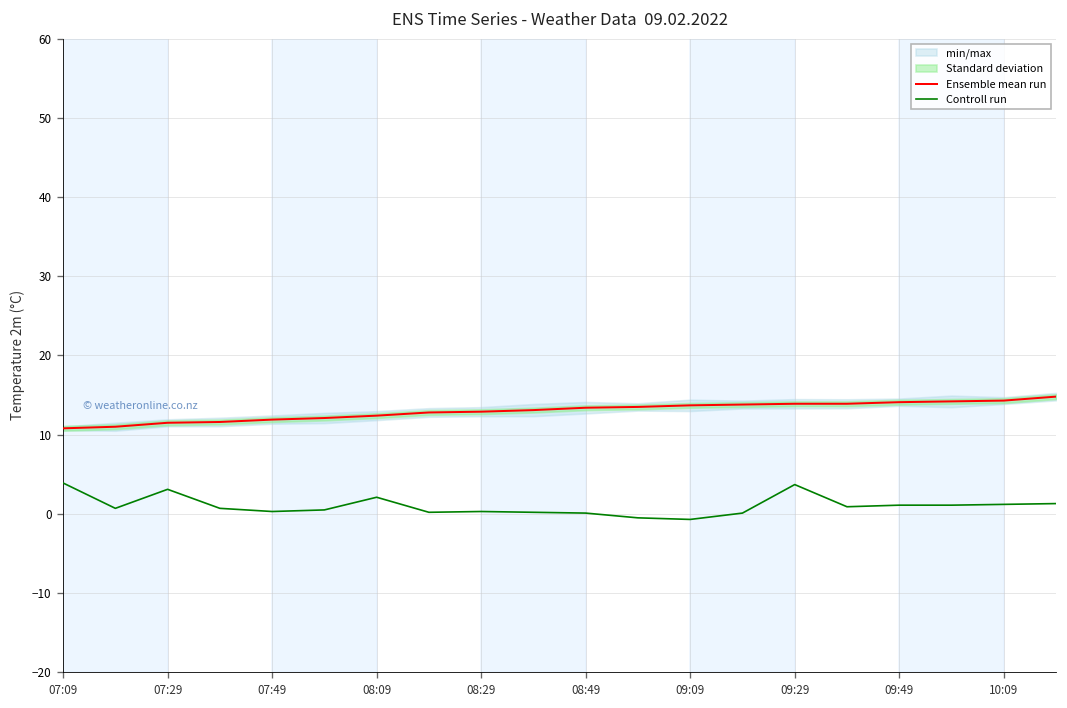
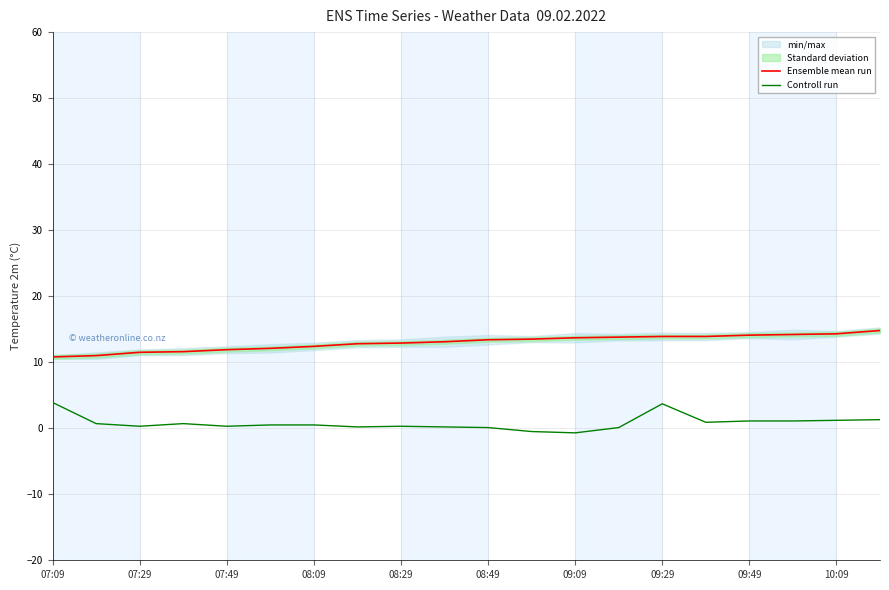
Controll run, 07:29: 3 -> 0
Controll run, 08:09: 2 -> 1
